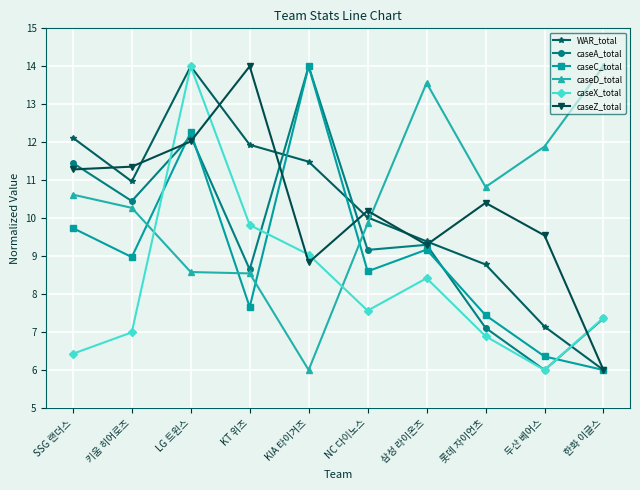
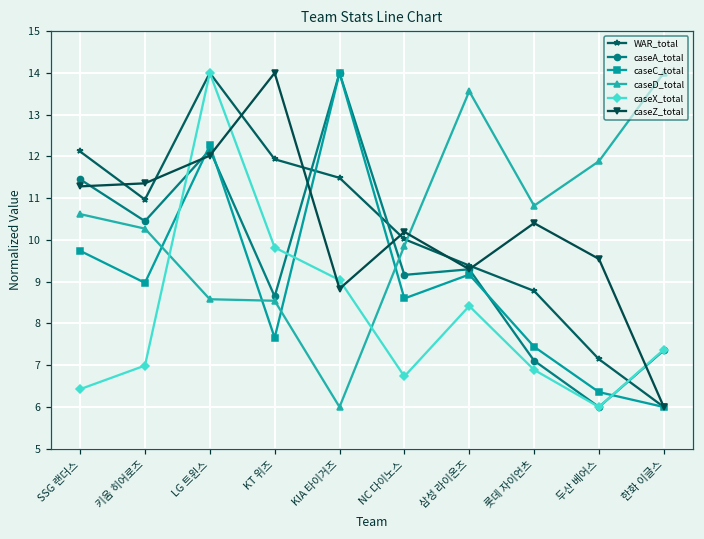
caseX_total, NC 다이노스: 7.6 -> 6.7
